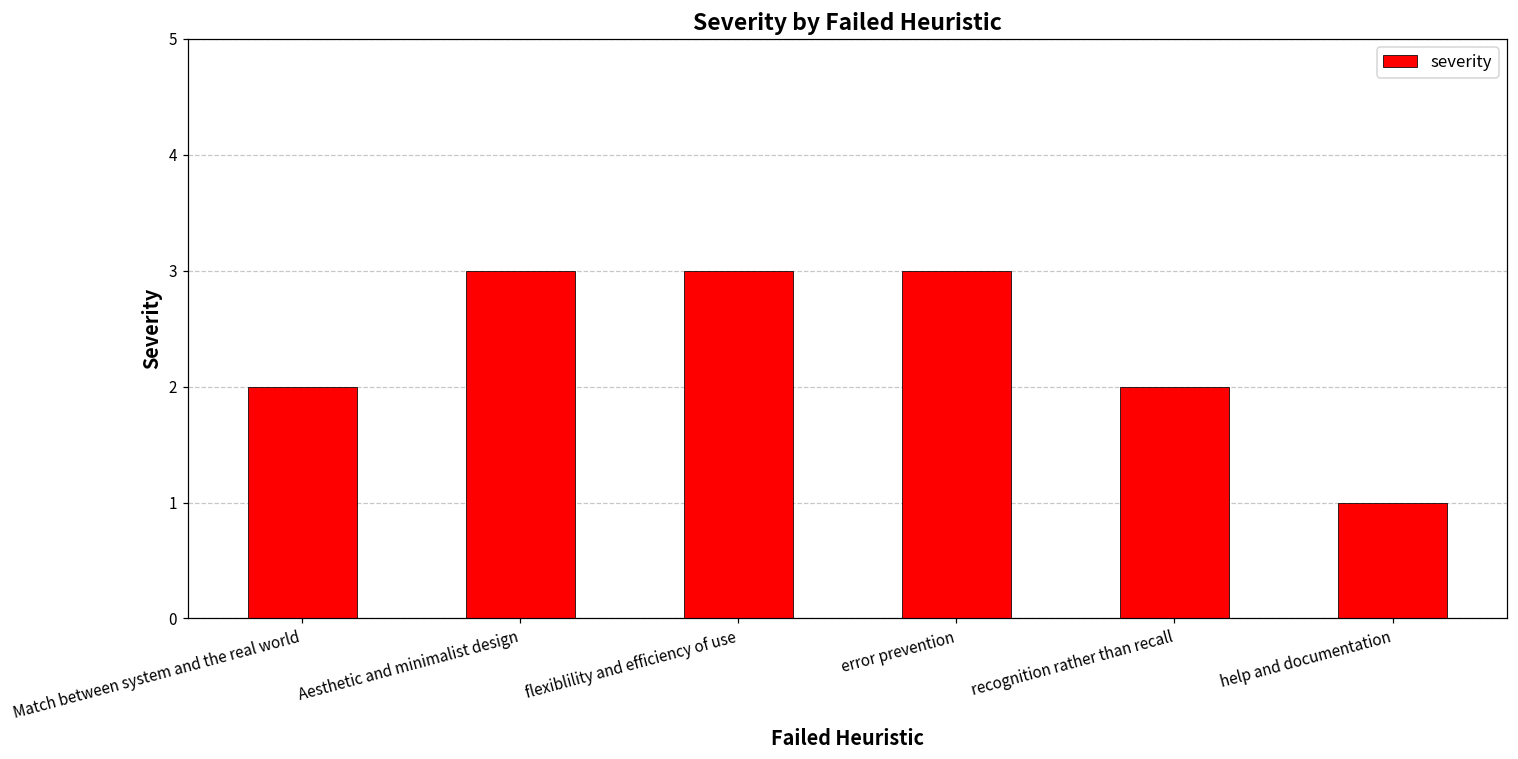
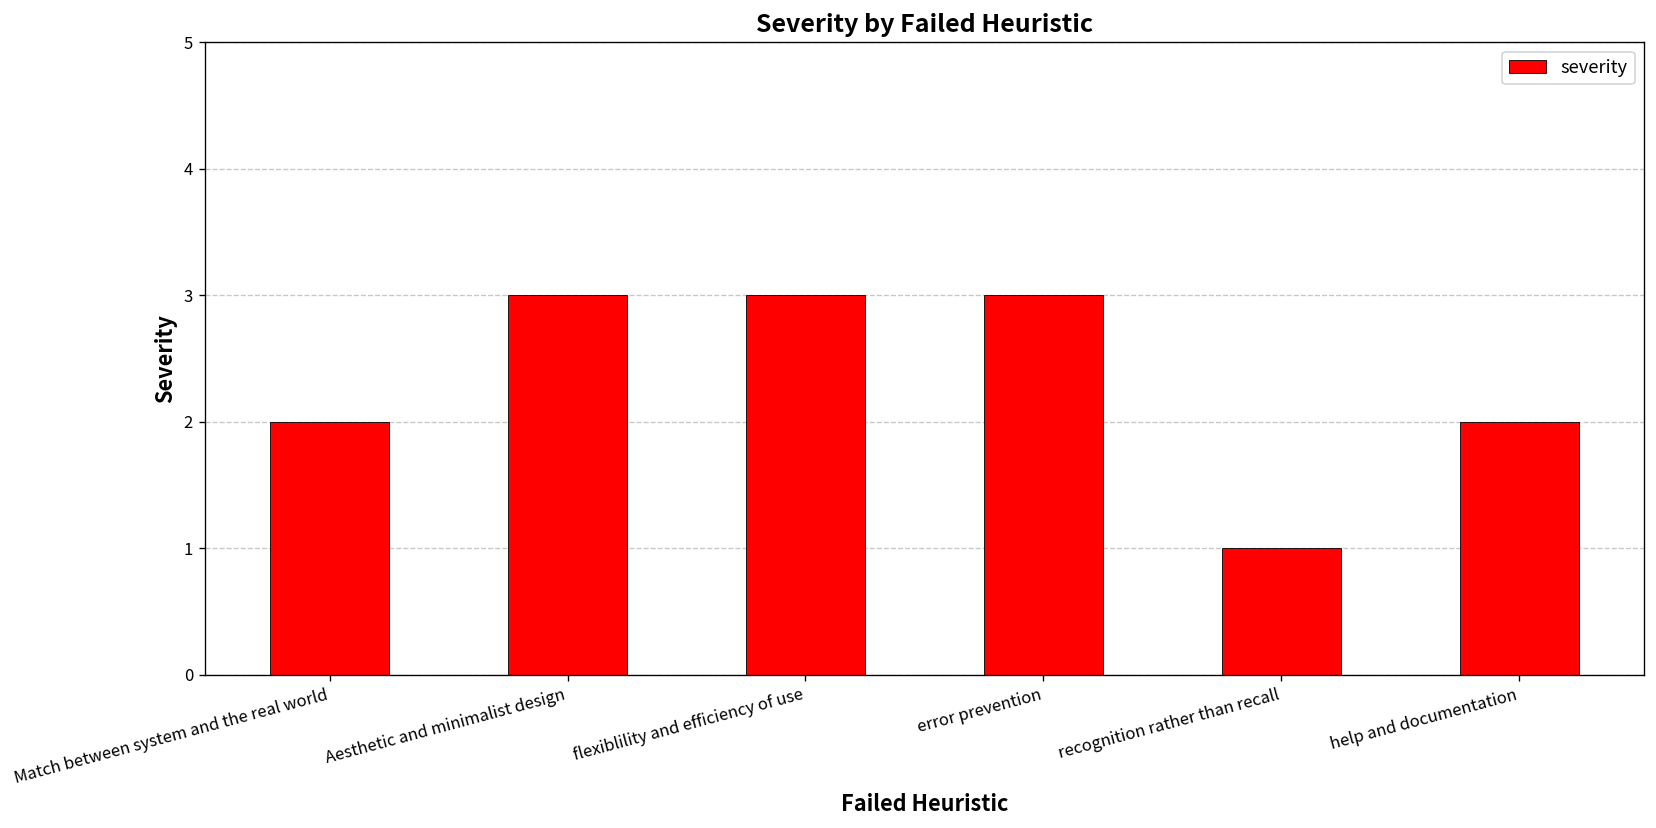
recognition rather than recall: 2 -> 1
help and documentation: 1 -> 2
